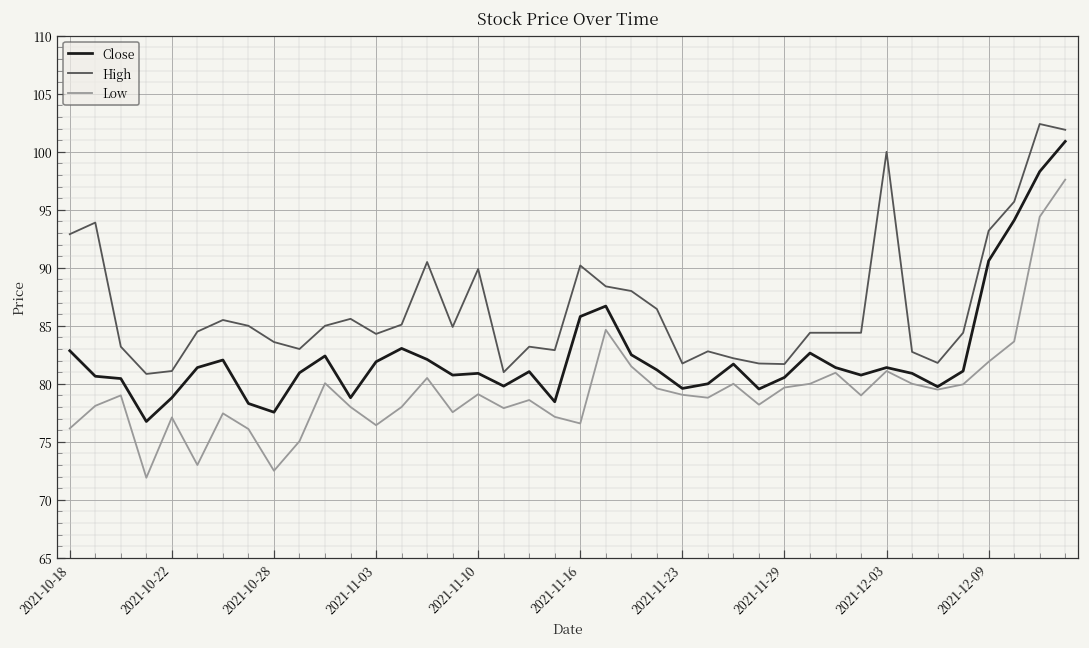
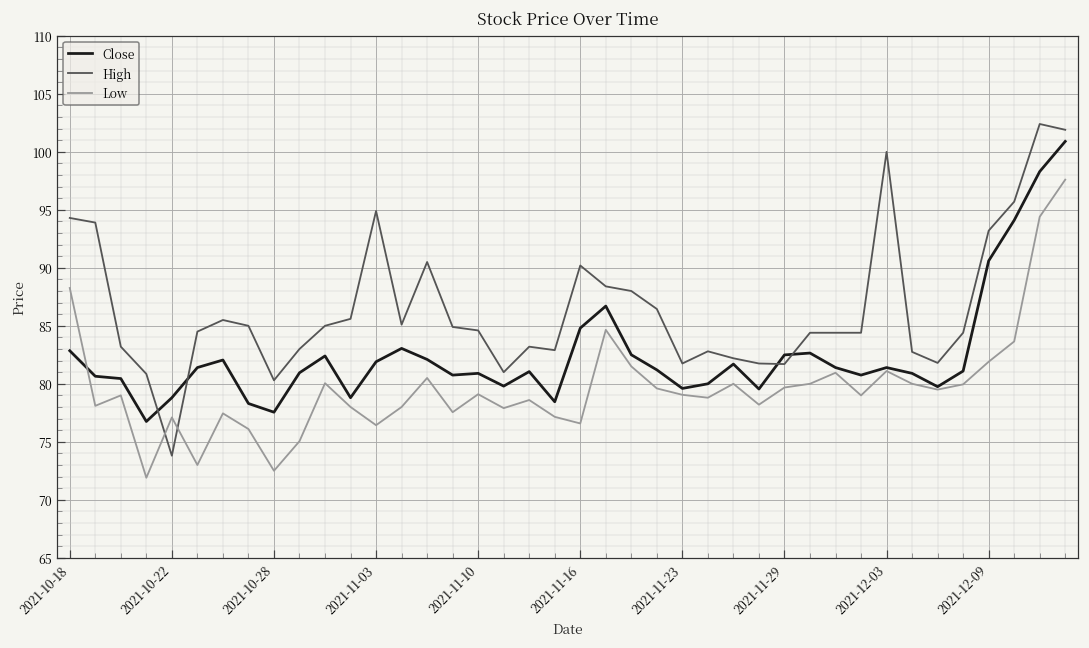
High, 2021-10-18: 92.9 -> 94.3
Low, 2021-10-18: 76.2 -> 88.3
High, 2021-10-22: 81.1 -> 73.8
High, 2021-10-28: 83.6 -> 80.3
High, 2021-11-03: 84.3 -> 94.9
High, 2021-11-10: 89.9 -> 84.6
Close, 2021-11-16: 85.8 -> 84.8
Close, 2021-11-29: 80.6 -> 82.5
